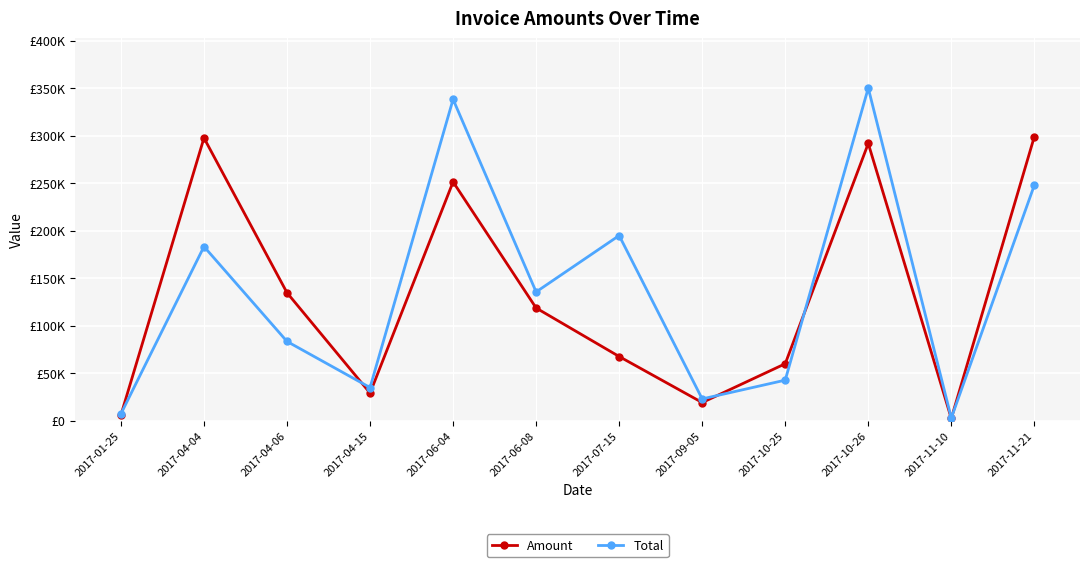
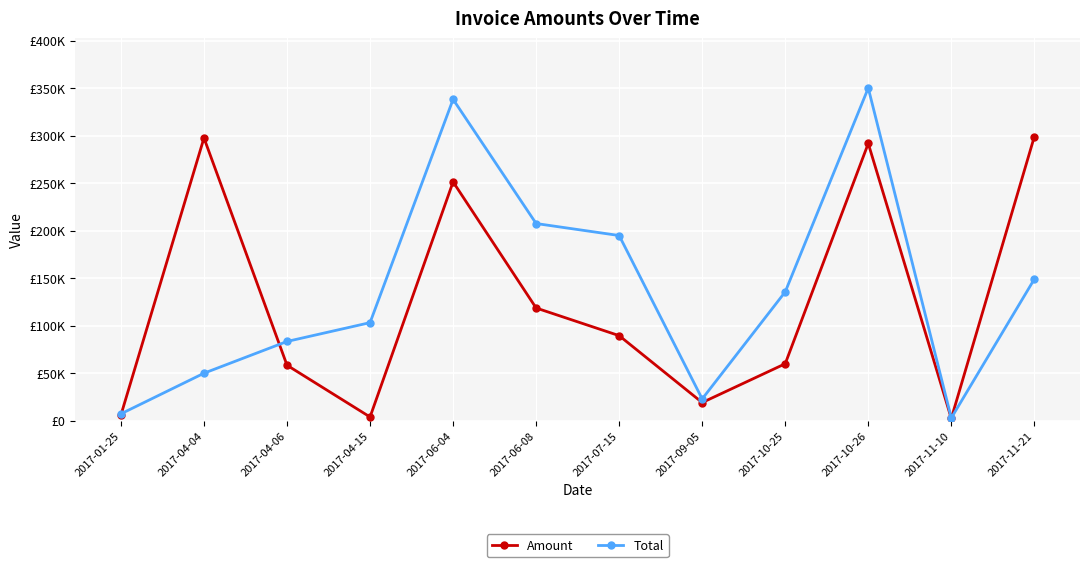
Total, 2017-04-04: £180000 -> £50000
Amount, 2017-04-06: £130000 -> £60000
Amount, 2017-04-15: £30000 -> £0
Total, 2017-04-15: £30000 -> £100000
Total, 2017-06-08: £140000 -> £210000
Amount, 2017-07-15: £70000 -> £90000
Total, 2017-10-25: £40000 -> £140000
Total, 2017-11-21: £250000 -> £150000
